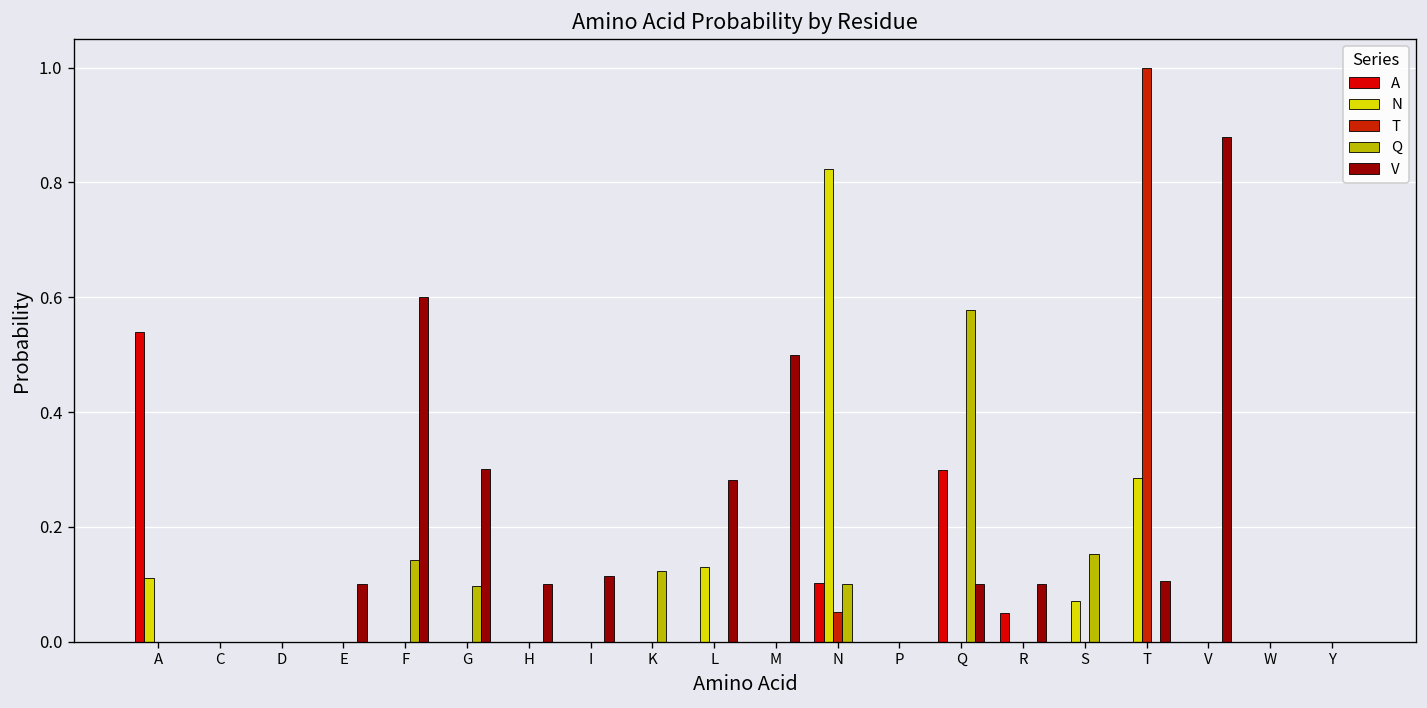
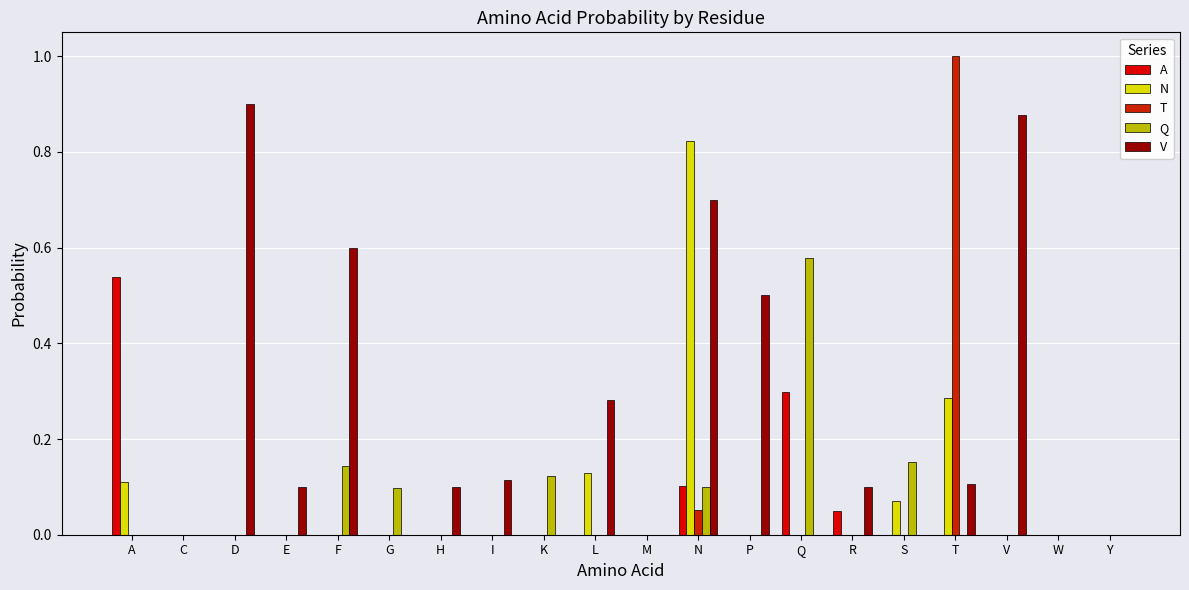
V, D: 0.0 -> 0.9
V, G: 0.3 -> 0.0
V, M: 0.5 -> 0.0
V, N: 0.0 -> 0.7
V, P: 0.0 -> 0.5
V, Q: 0.1 -> 0.0
